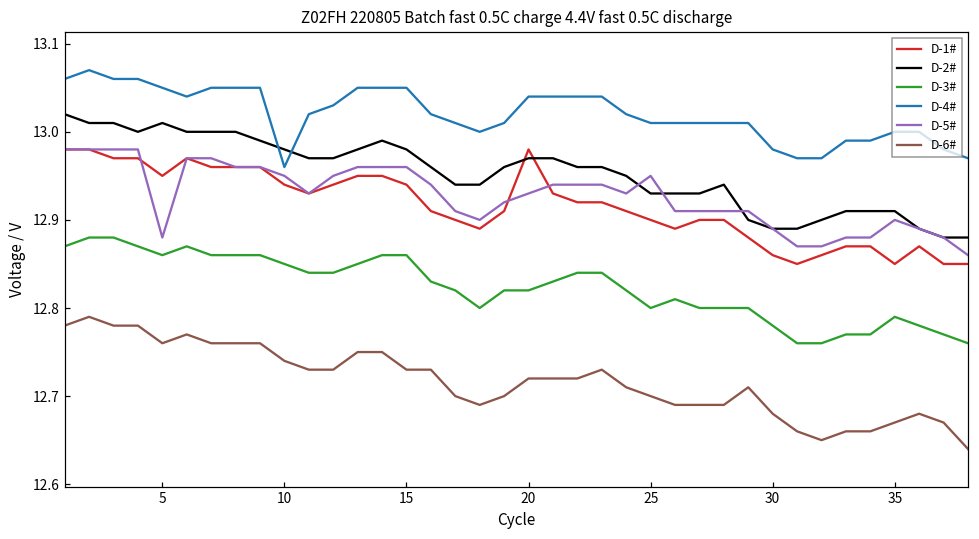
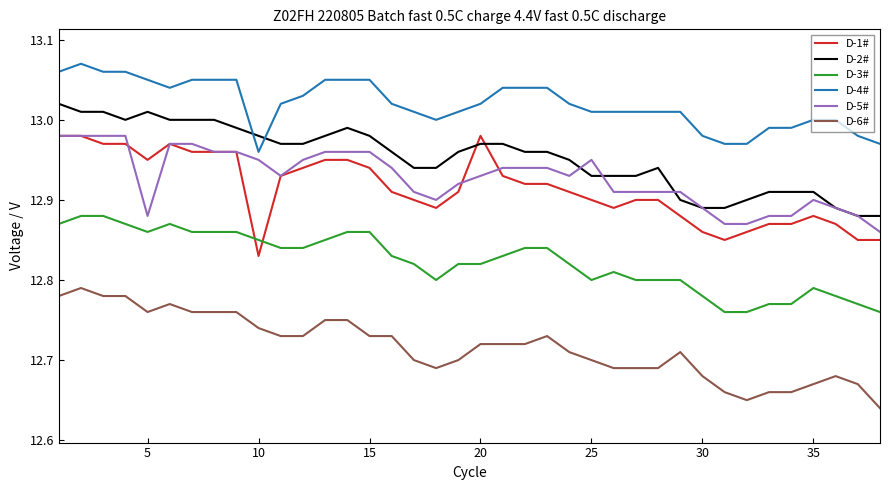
D-1#, 10: 12.94 -> 12.83
D-4#, 20: 13.04 -> 13.02
D-1#, 35: 12.85 -> 12.88
